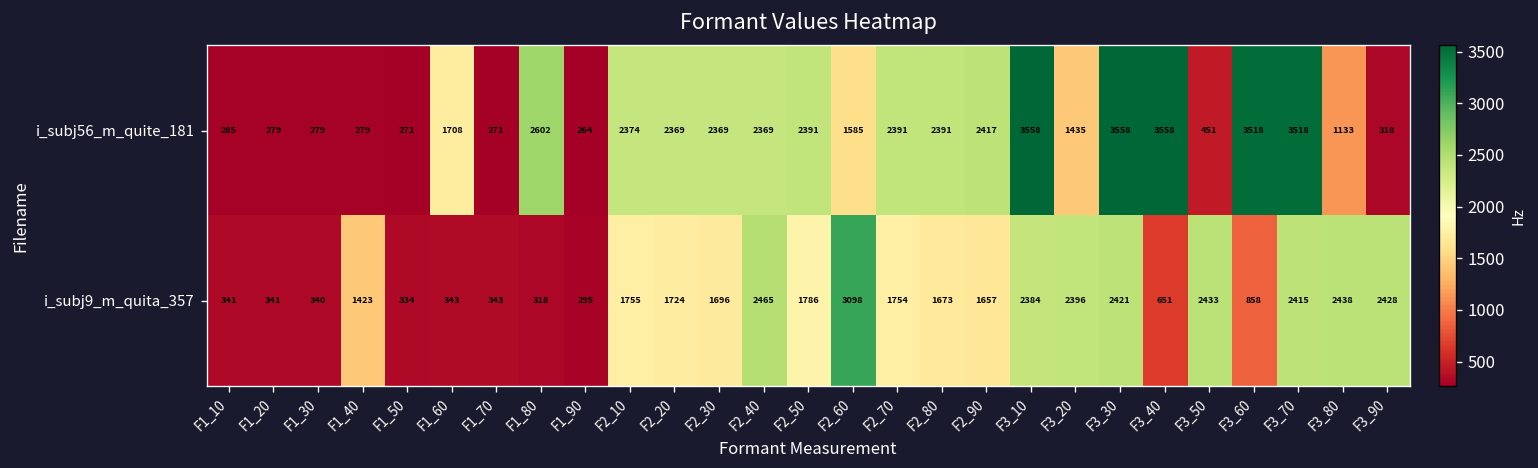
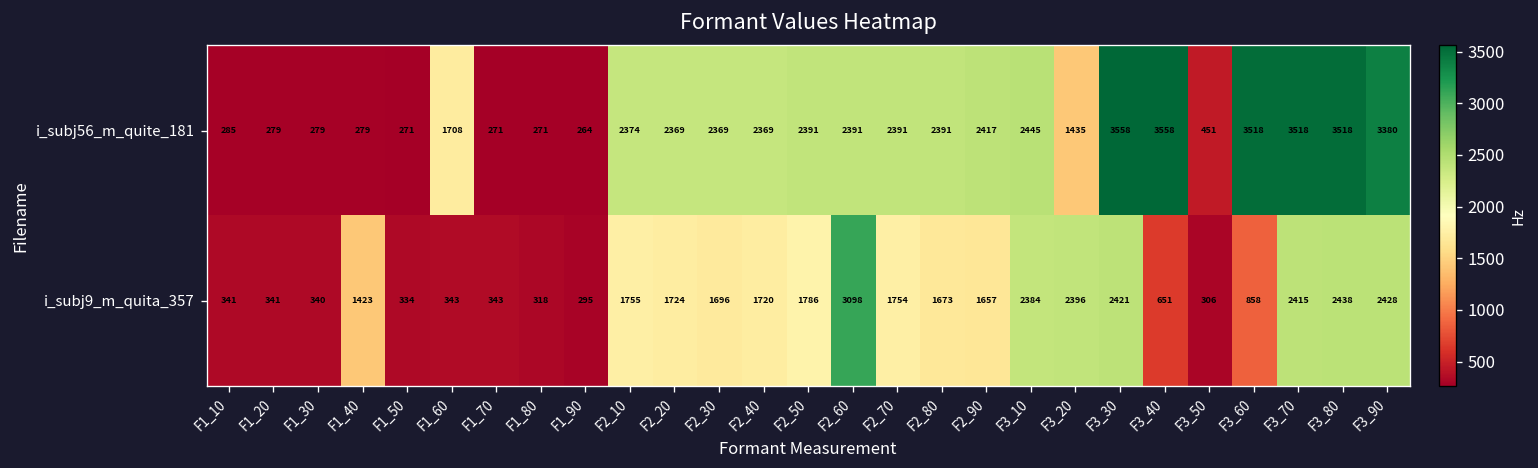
i_subj56_m_quite_181, F1_80: 2602 -> 271
i_subj56_m_quite_181, F2_60: 1585 -> 2391
i_subj56_m_quite_181, F3_10: 3558 -> 2445
i_subj56_m_quite_181, F3_80: 1133 -> 3518
i_subj56_m_quite_181, F3_90: 318 -> 3380
i_subj9_m_quita_357, F2_40: 2465 -> 1720
i_subj9_m_quita_357, F3_50: 2433 -> 306
